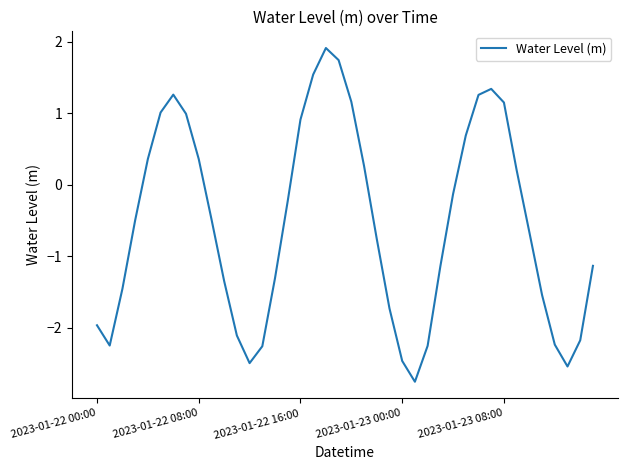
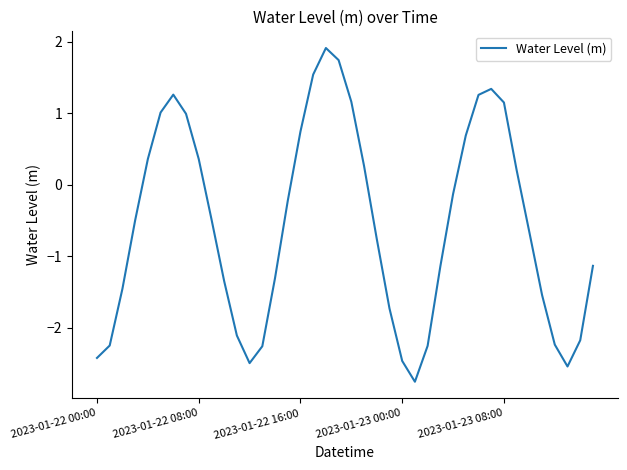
2023-01-22 00:00: -2.0 -> -2.4
2023-01-22 16:00: 0.9 -> 0.7
